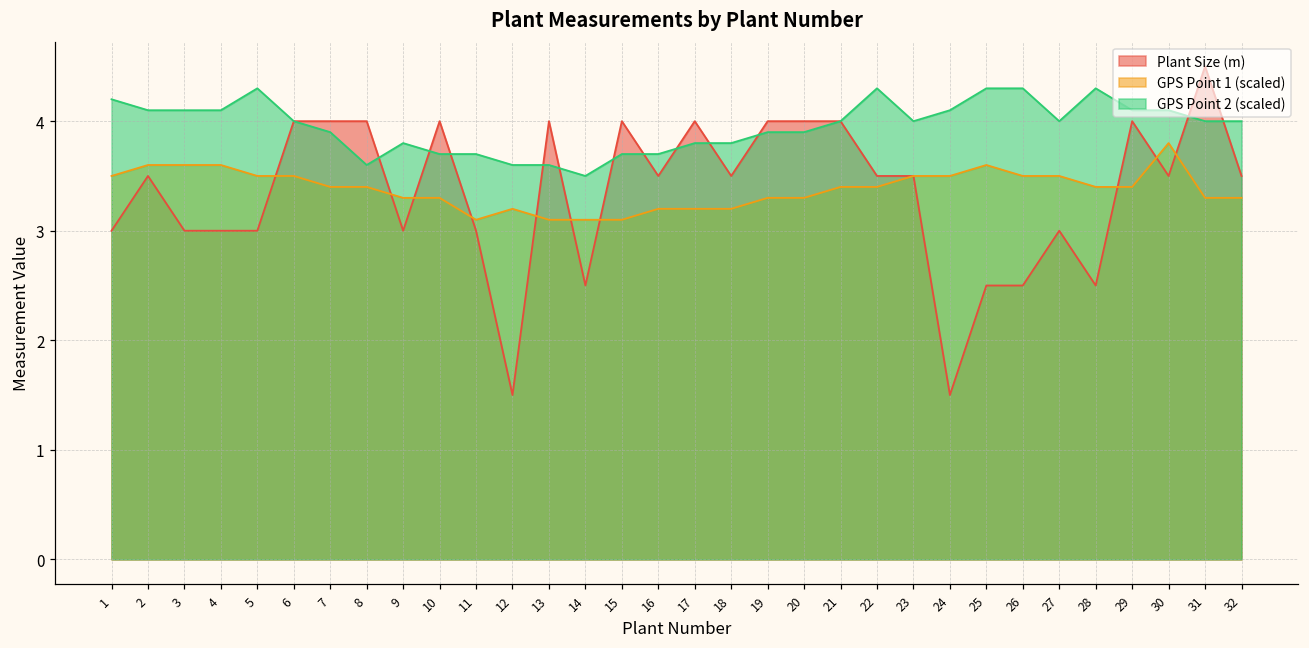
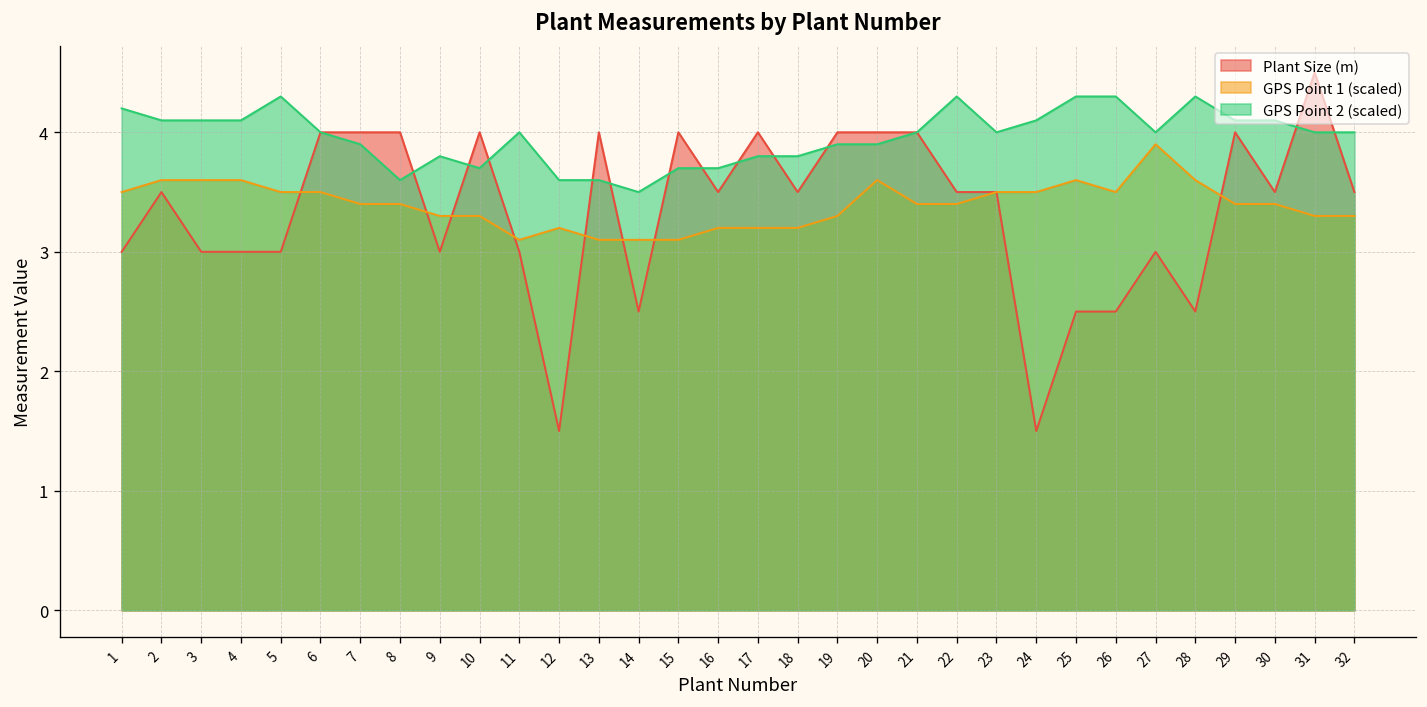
GPS Point 2 (scaled), 11: 3.7 -> 4.0
GPS Point 1 (scaled), 20: 3.3 -> 3.6
GPS Point 1 (scaled), 27: 3.5 -> 3.9
GPS Point 1 (scaled), 28: 3.4 -> 3.6
GPS Point 1 (scaled), 30: 3.8 -> 3.4
